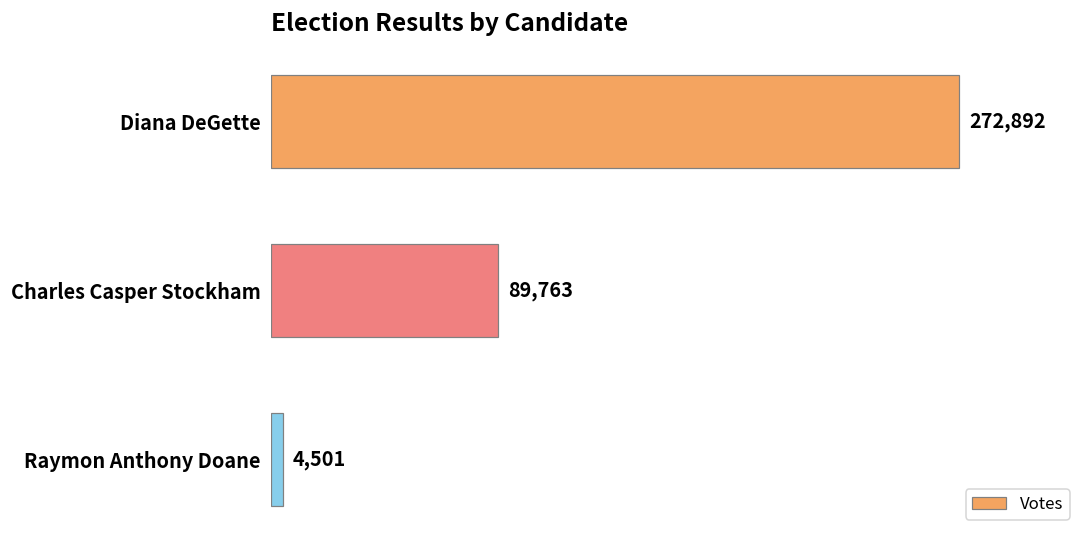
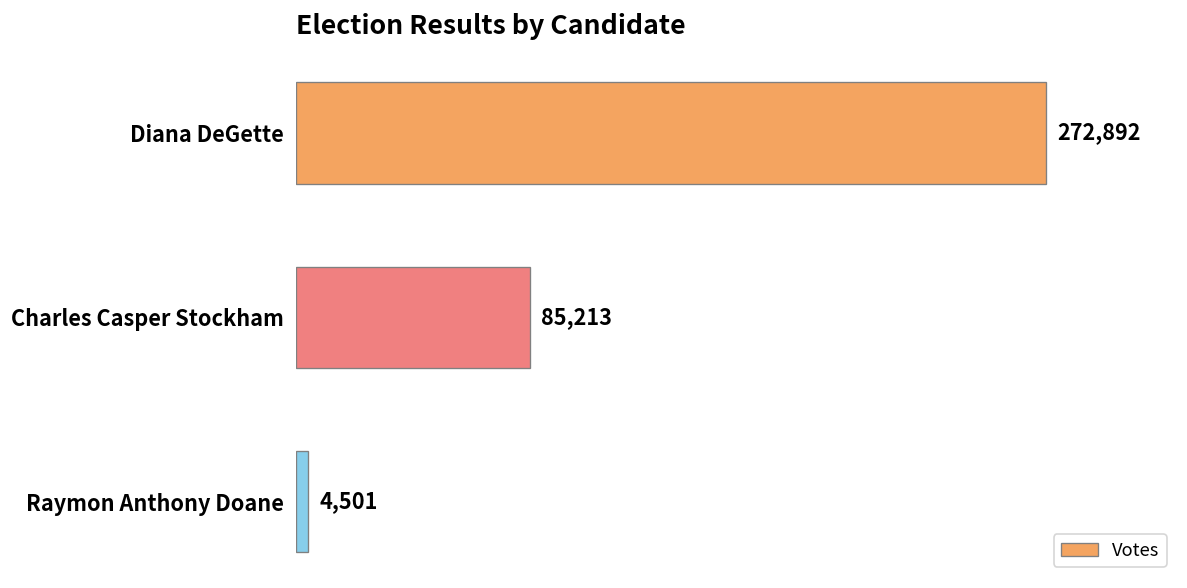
Charles Casper Stockham: 89,763 -> 85,213
